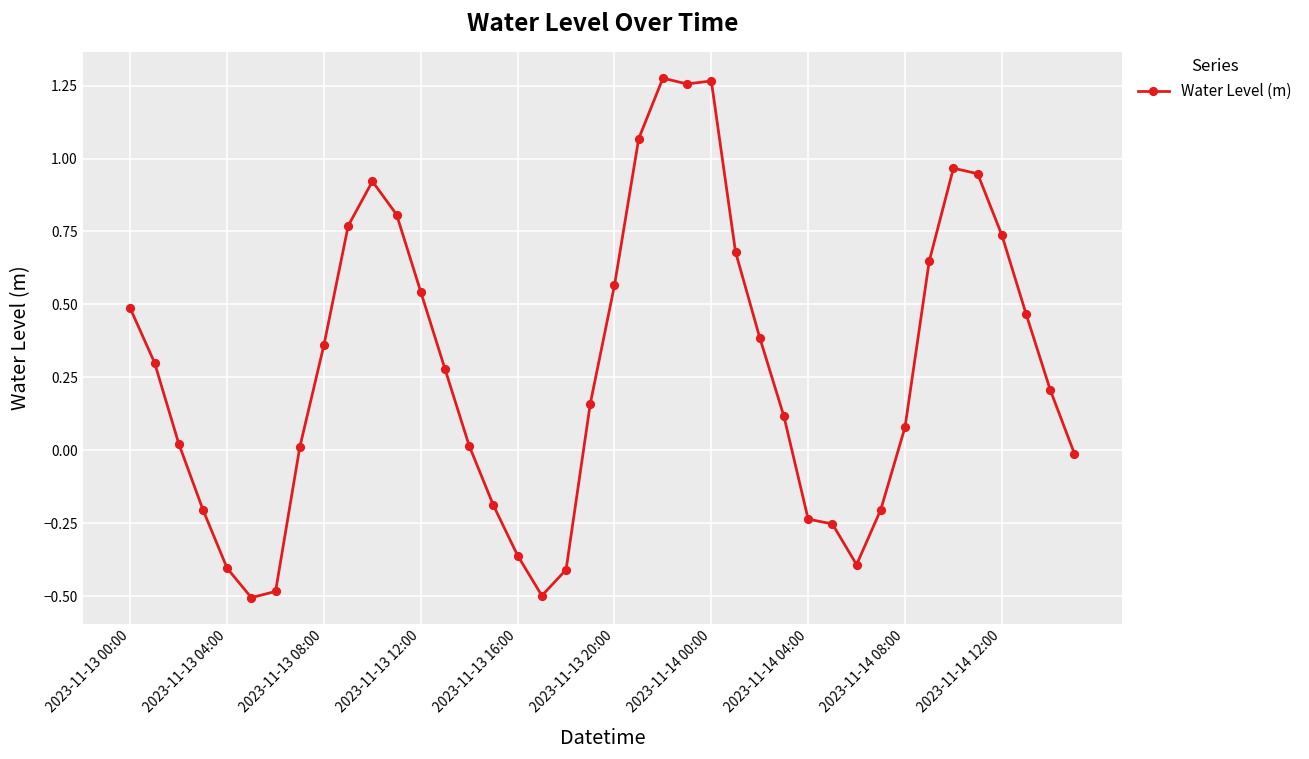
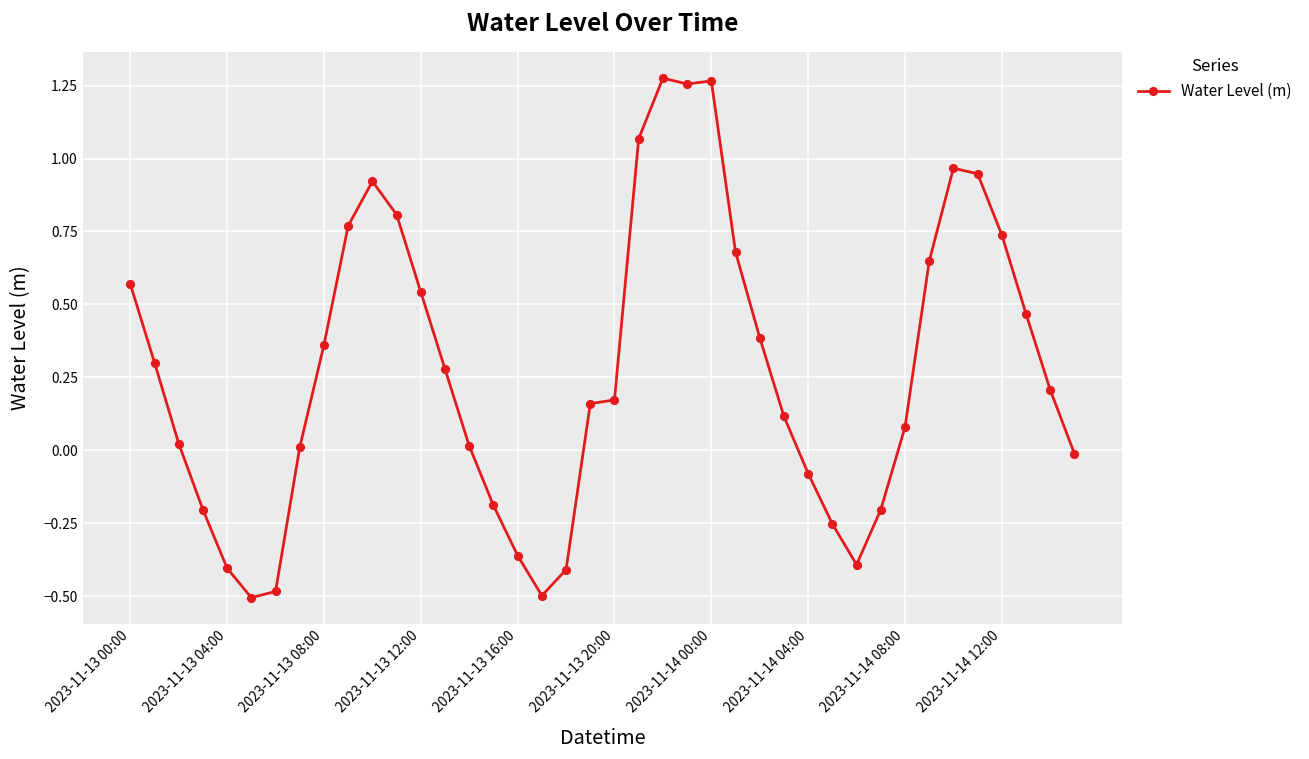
2023-11-13 00:00: 0.49 -> 0.57
2023-11-13 20:00: 0.57 -> 0.17
2023-11-14 04:00: -0.24 -> -0.08
